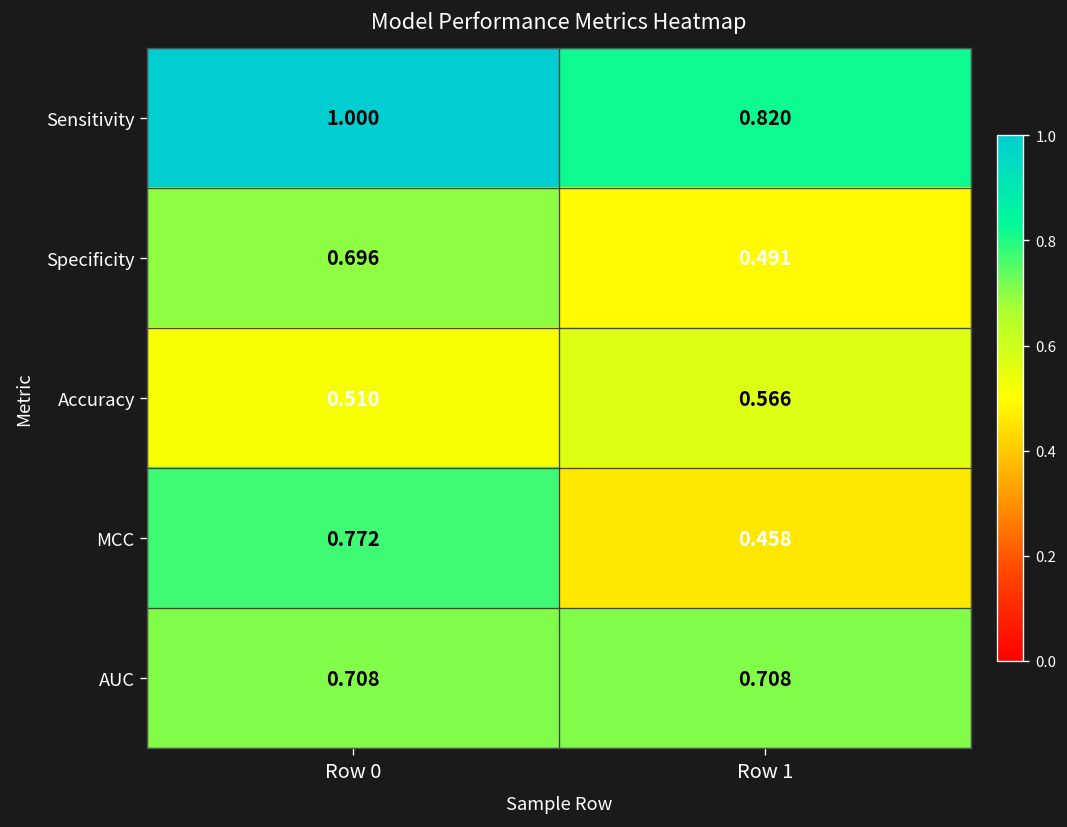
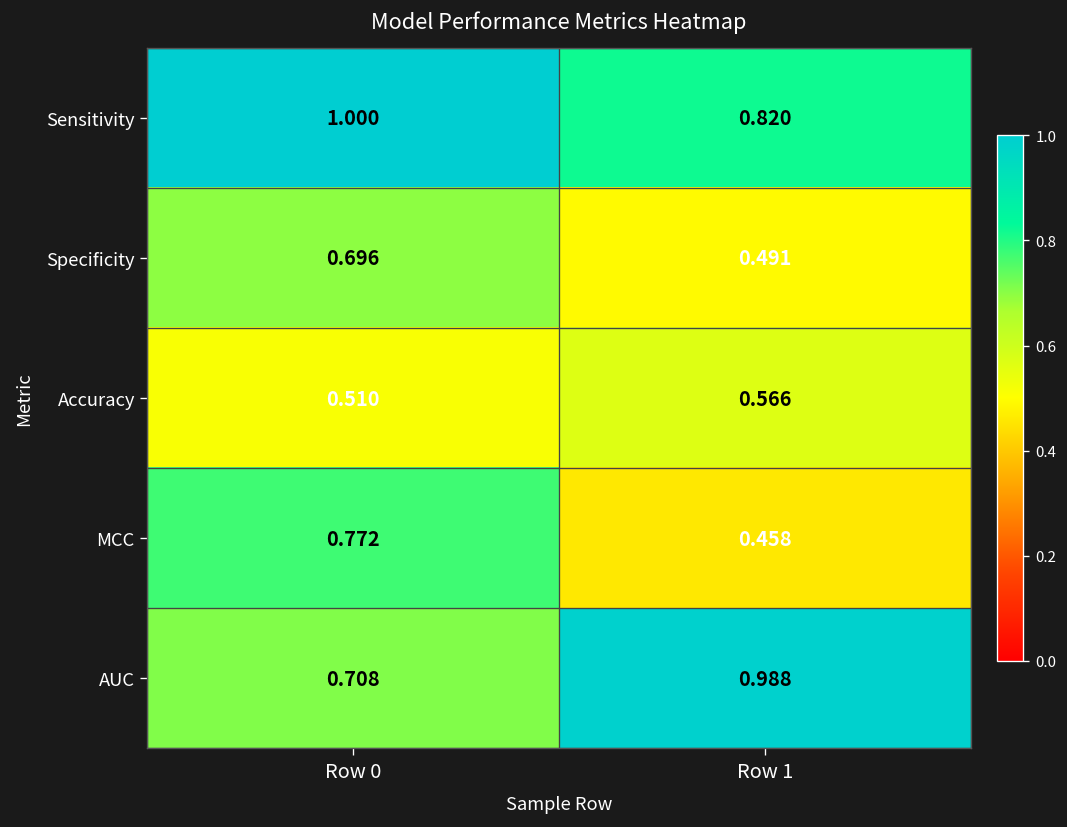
AUC, Row 1: 0.708 -> 0.988
